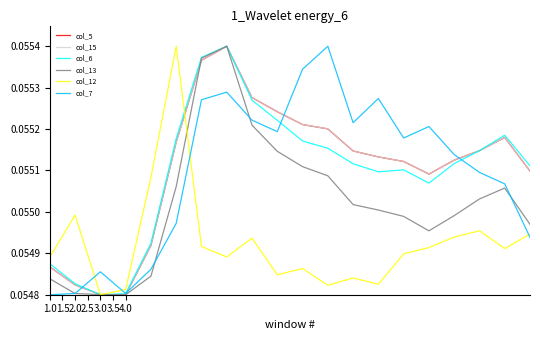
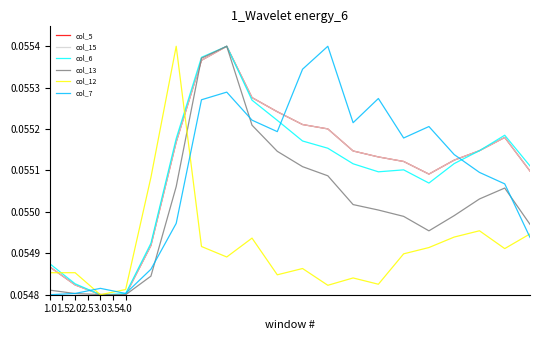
col_13, 1.0: 0.05484 -> 0.05481
col_12, 1.0: 0.05489 -> 0.05485
col_12, 2.0: 0.05499 -> 0.05485
col_7, 3.0: 0.05486 -> 0.05482
